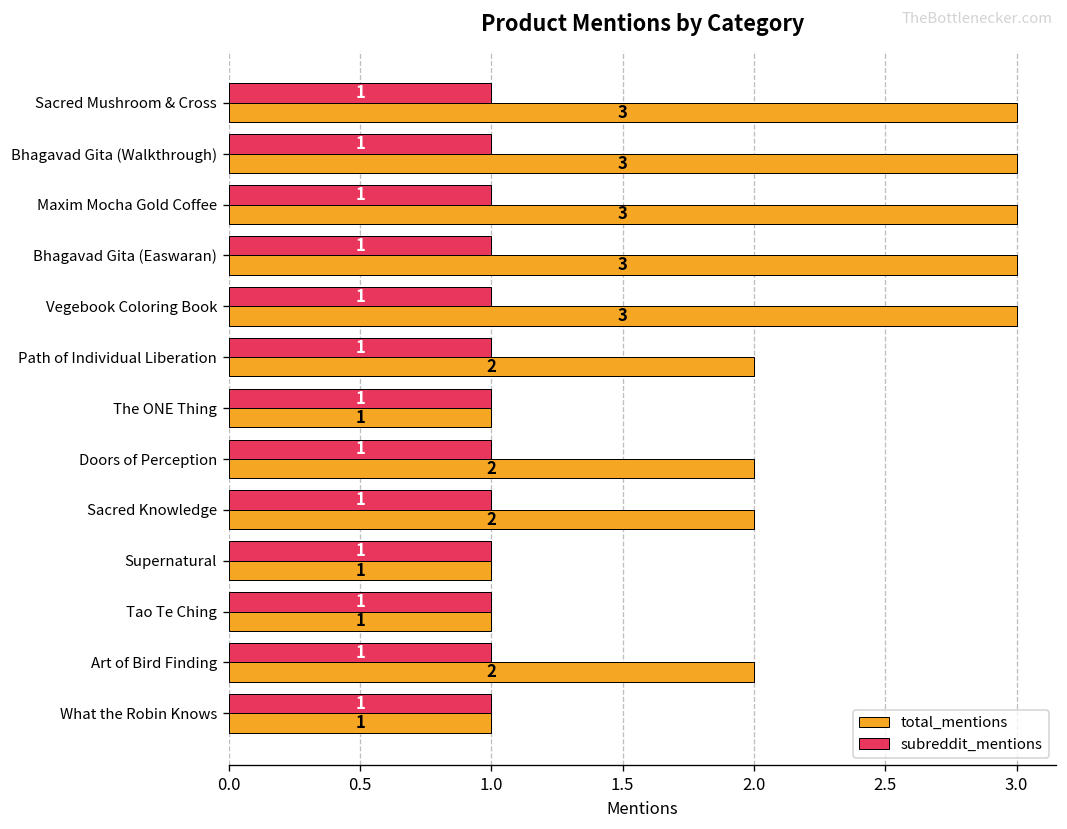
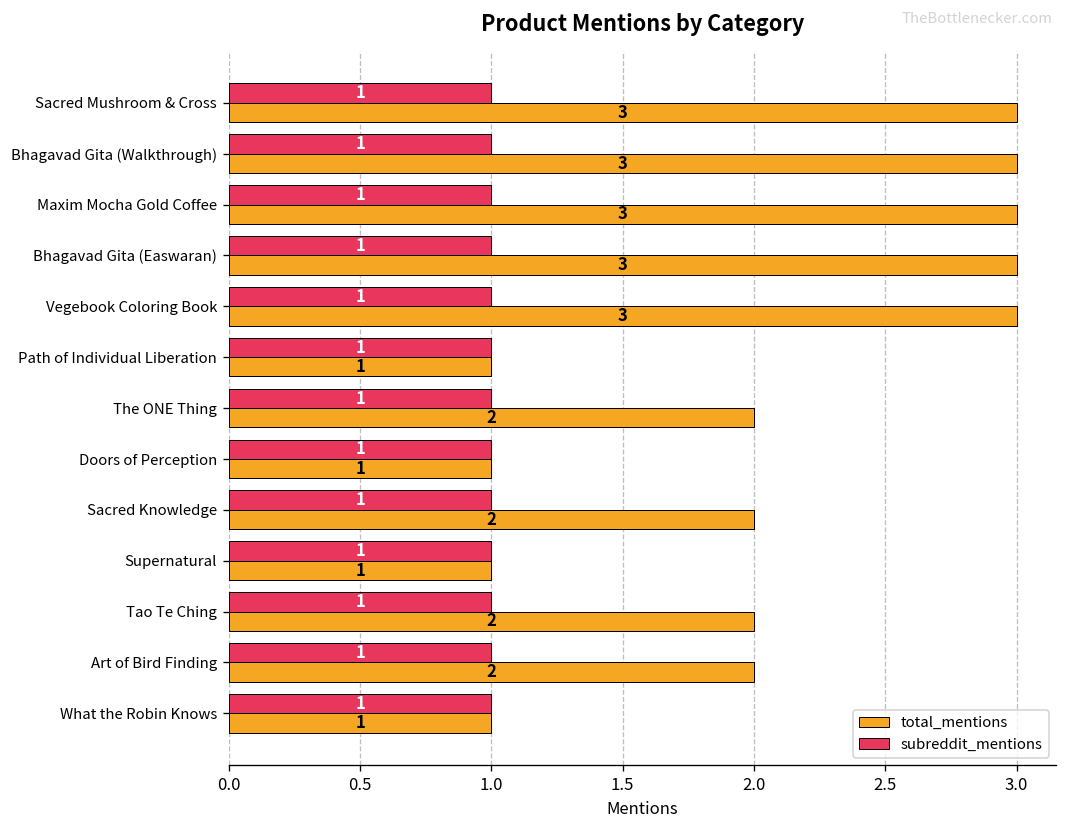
total_mentions, Path of Individual Liberation: 2 -> 1
total_mentions, The ONE Thing: 1 -> 2
total_mentions, Doors of Perception: 2 -> 1
total_mentions, Tao Te Ching: 1 -> 2
